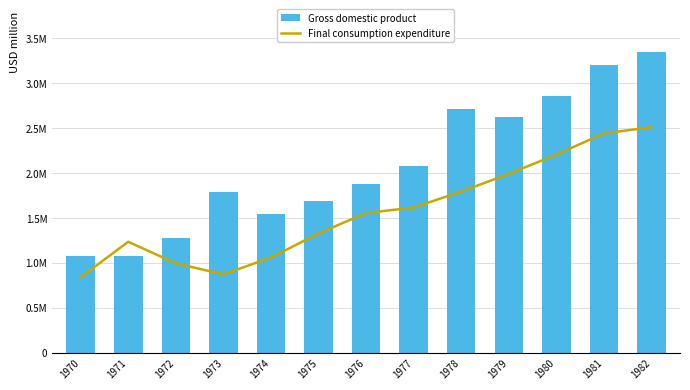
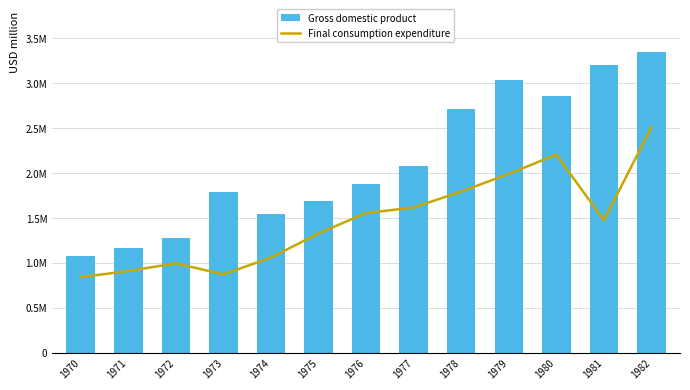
Gross domestic product, 1971: 1100000 -> 1200000
Final consumption expenditure, 1971: 1200000 -> 900000
Gross domestic product, 1979: 2600000 -> 3000000
Final consumption expenditure, 1981: 2400000 -> 1500000
